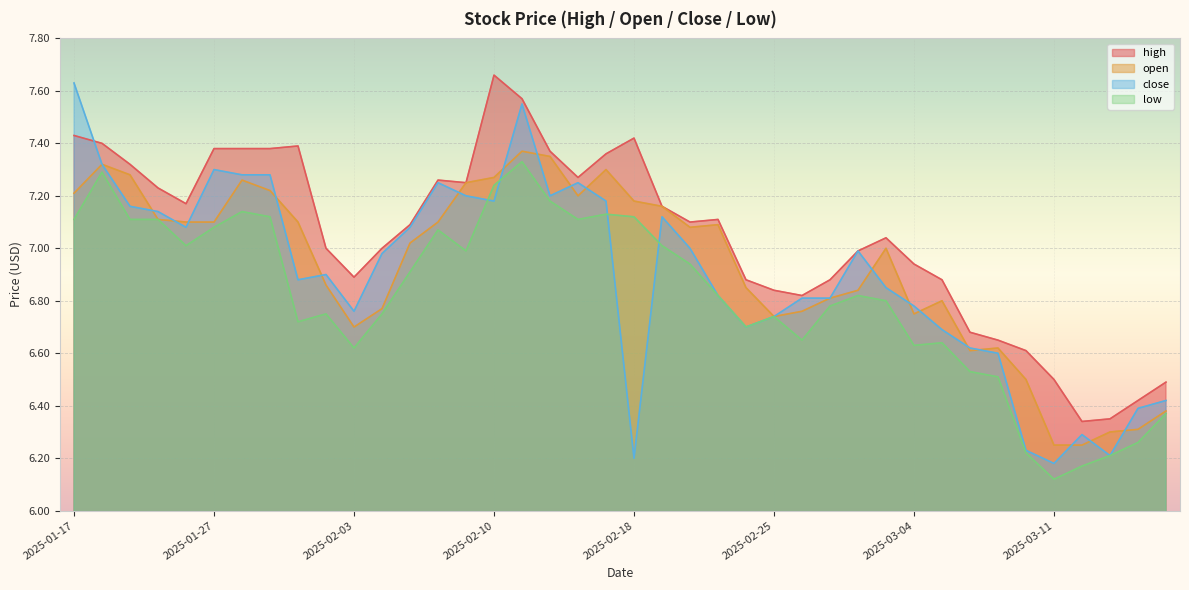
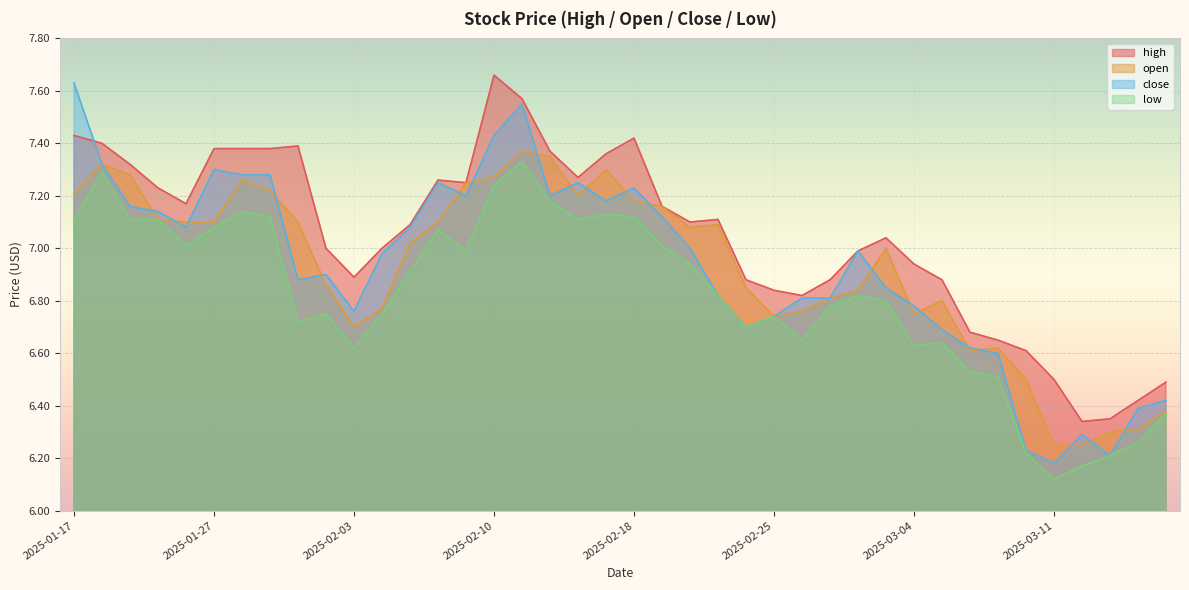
close, 2025-02-10: 7.18 -> 7.43
close, 2025-02-18: 6.20 -> 7.23
